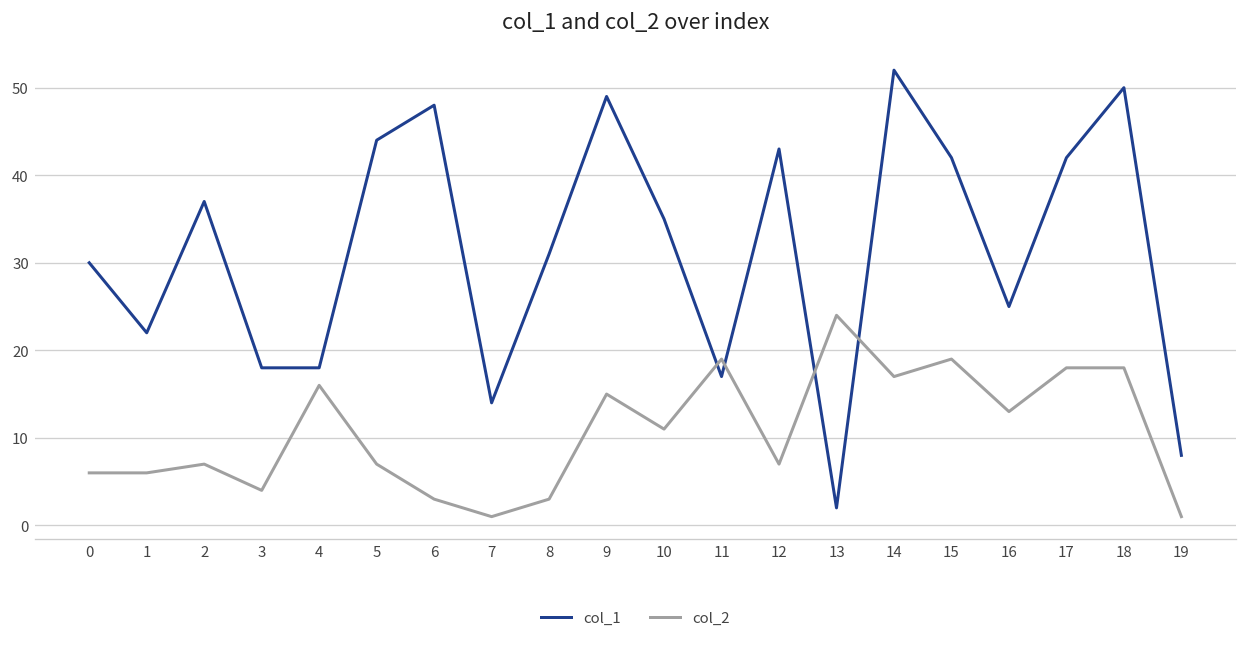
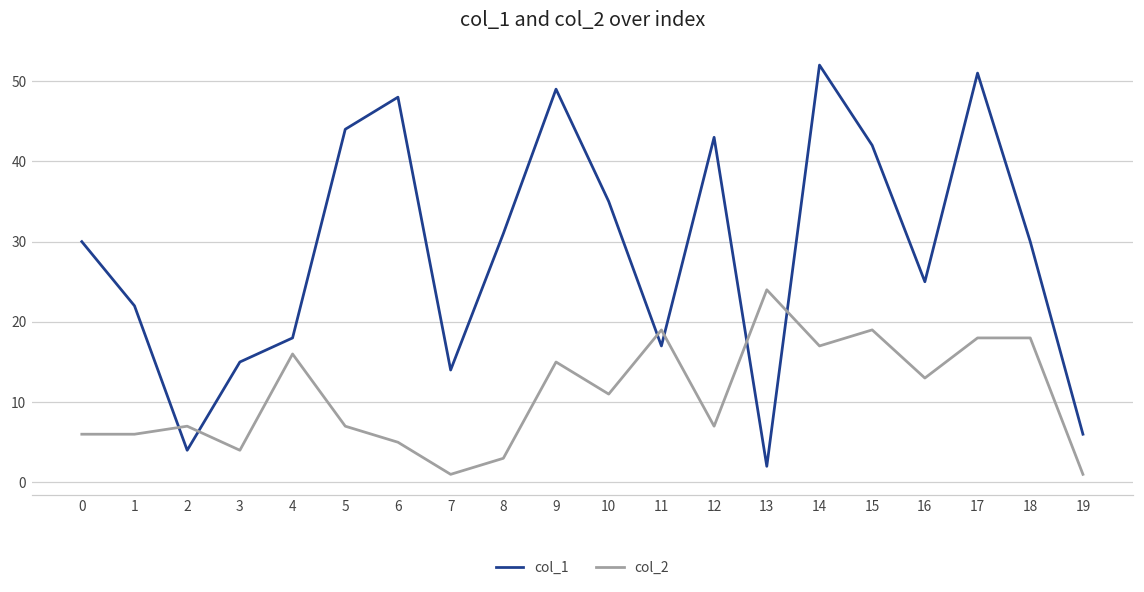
col_1, 2: 37 -> 4
col_1, 3: 18 -> 15
col_2, 6: 3 -> 5
col_1, 17: 42 -> 51
col_1, 18: 50 -> 30
col_1, 19: 8 -> 6
